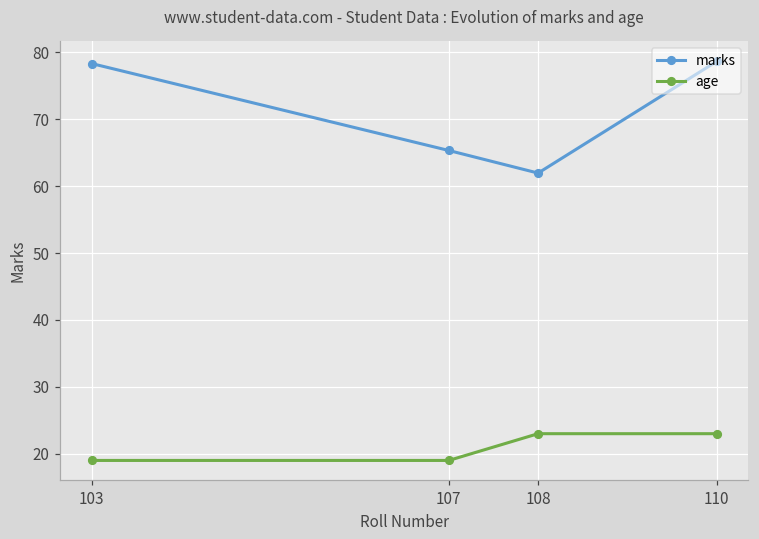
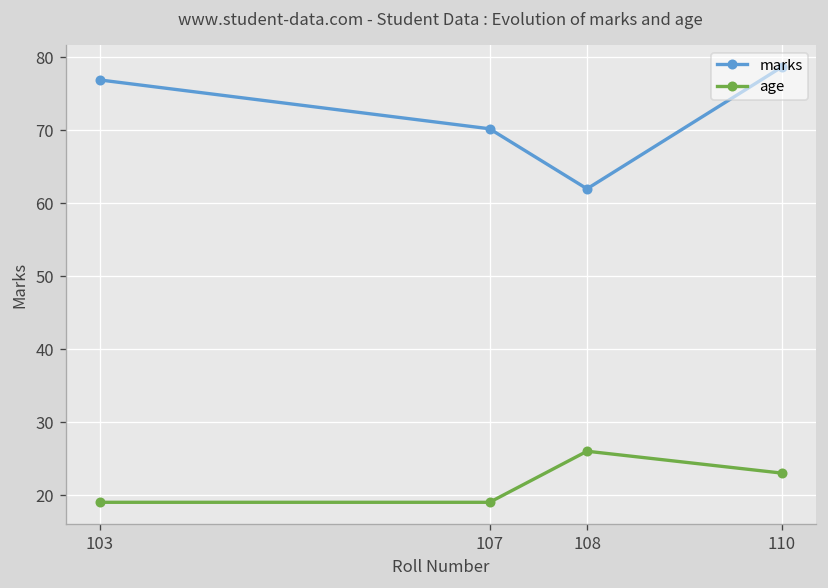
marks, 103: 78 -> 77
marks, 107: 65 -> 70
age, 108: 23 -> 26
